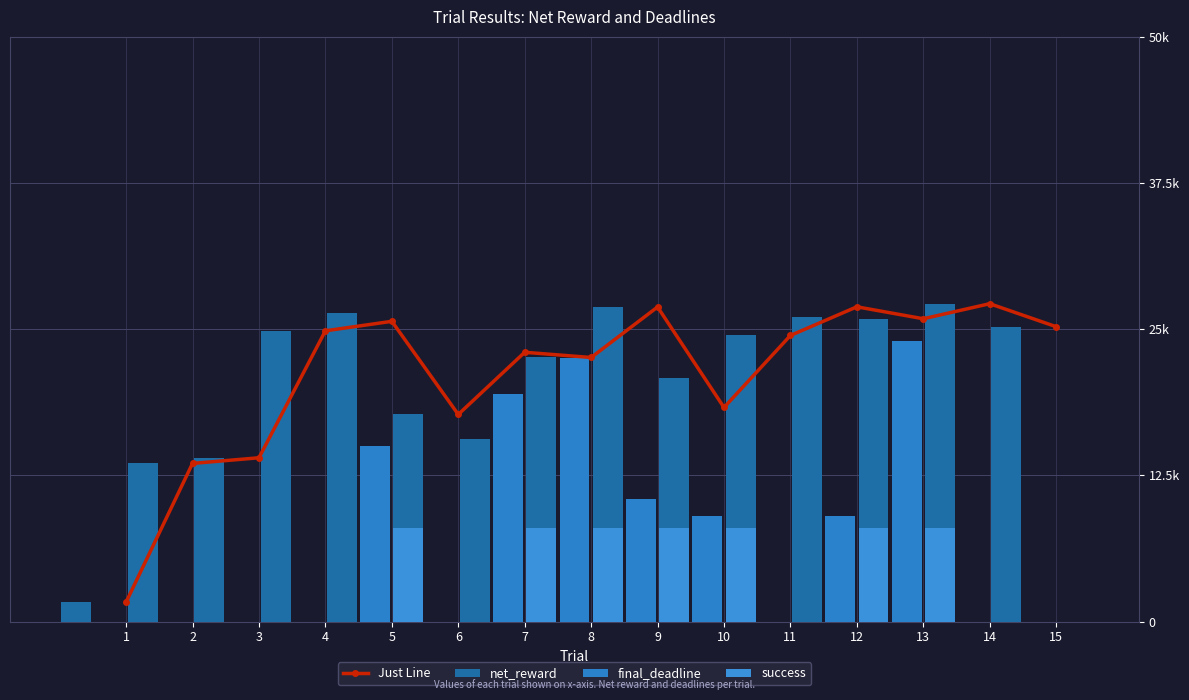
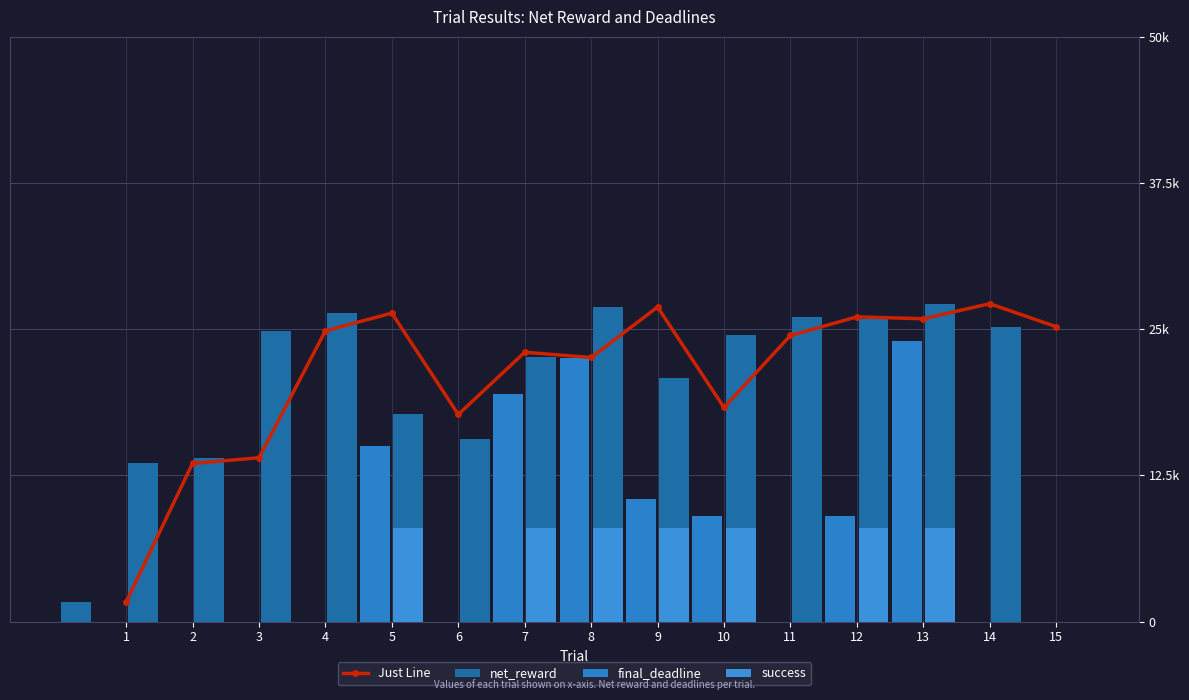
Just Line, 5: 25700 -> 26400
Just Line, 12: 26900 -> 26100
